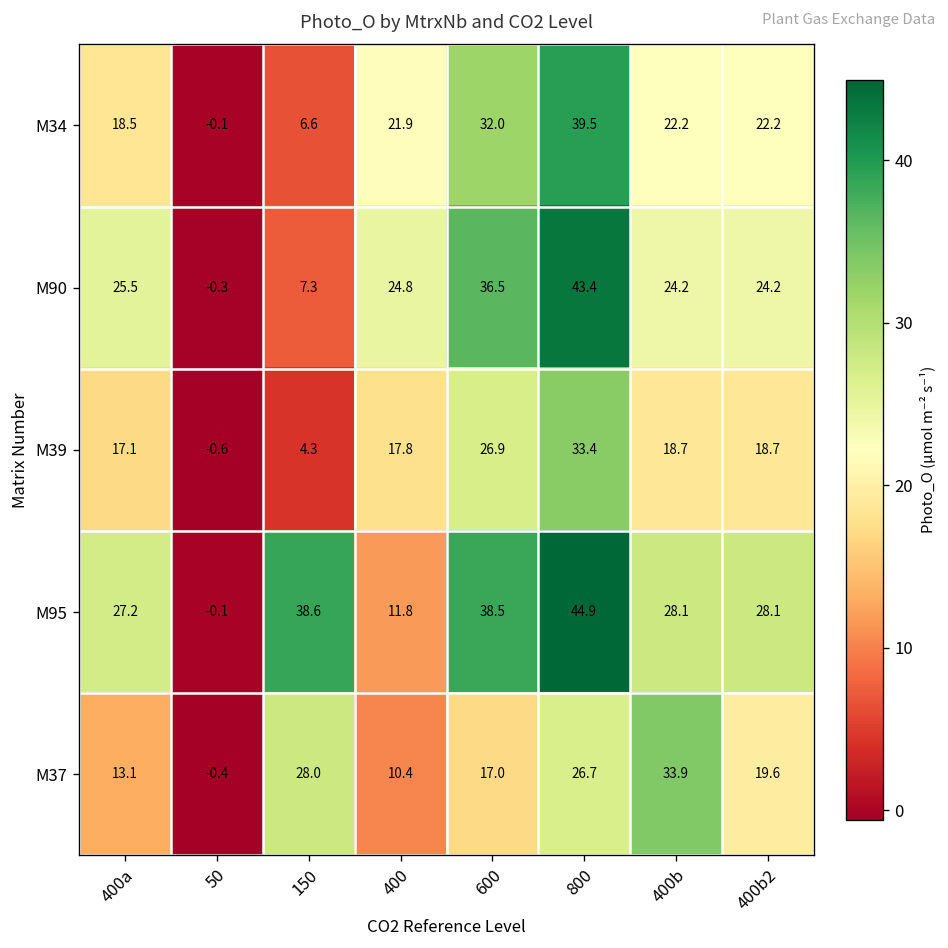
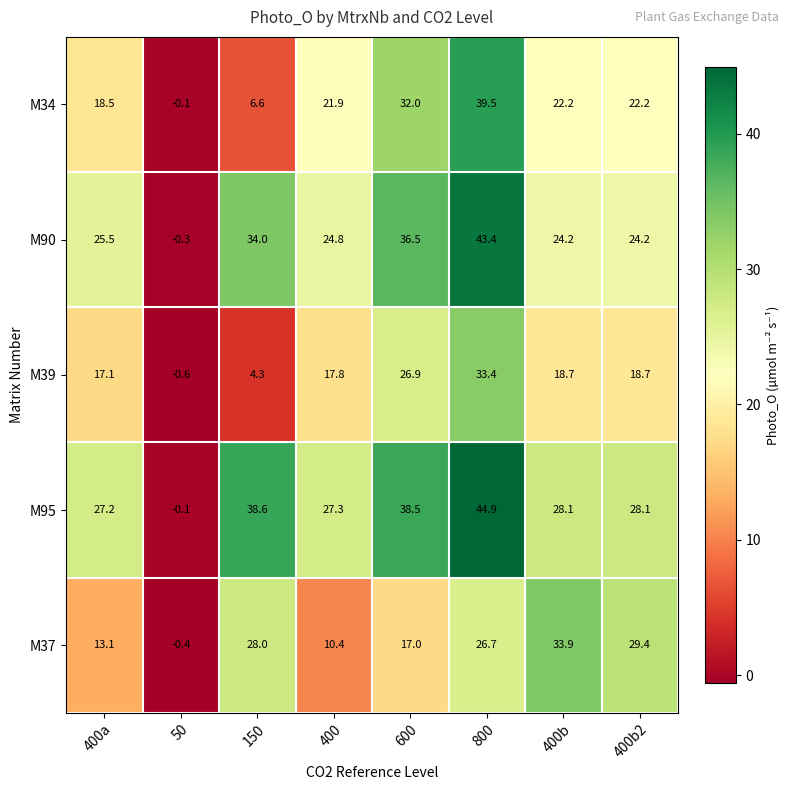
M90, 150: 7.3 -> 34.0
M95, 400: 11.8 -> 27.3
M37, 400b2: 19.6 -> 29.4
